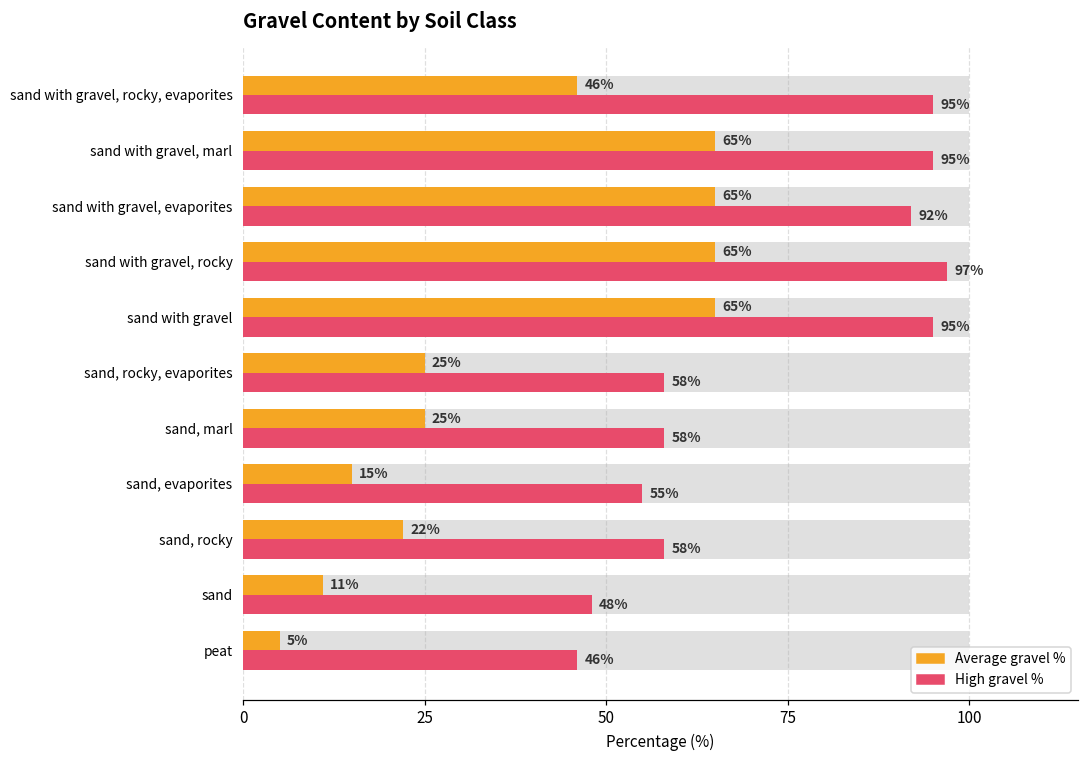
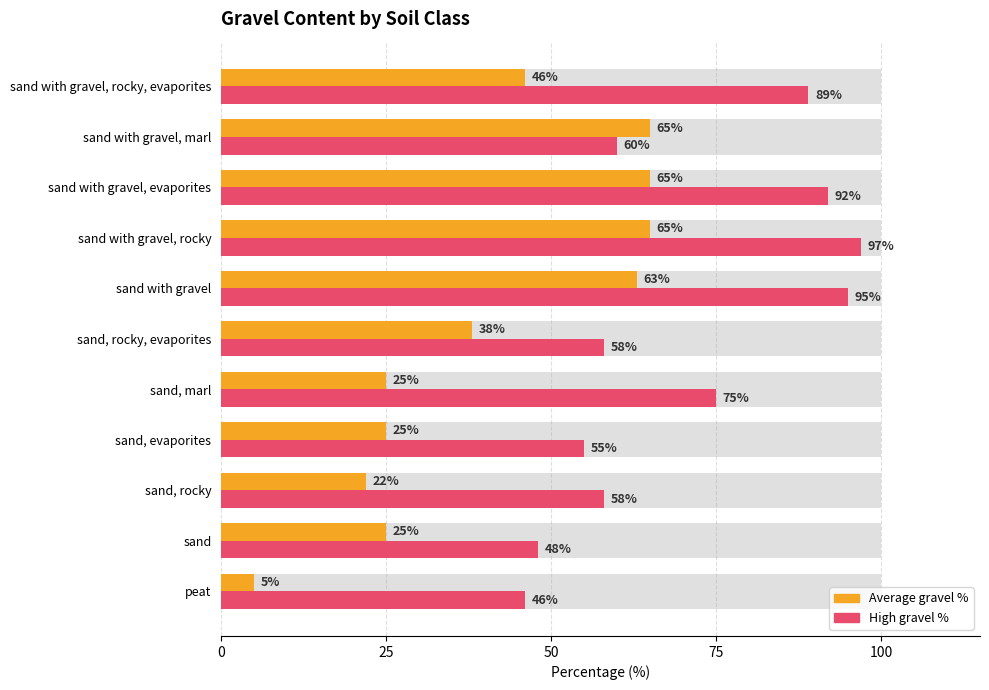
High gravel %, sand with gravel, rocky, evaporites: 95% -> 89%
High gravel %, sand with gravel, marl: 95% -> 60%
Average gravel %, sand with gravel: 65% -> 63%
Average gravel %, sand, rocky, evaporites: 25% -> 38%
High gravel %, sand, marl: 58% -> 75%
Average gravel %, sand, evaporites: 15% -> 25%
Average gravel %, sand: 11% -> 25%
